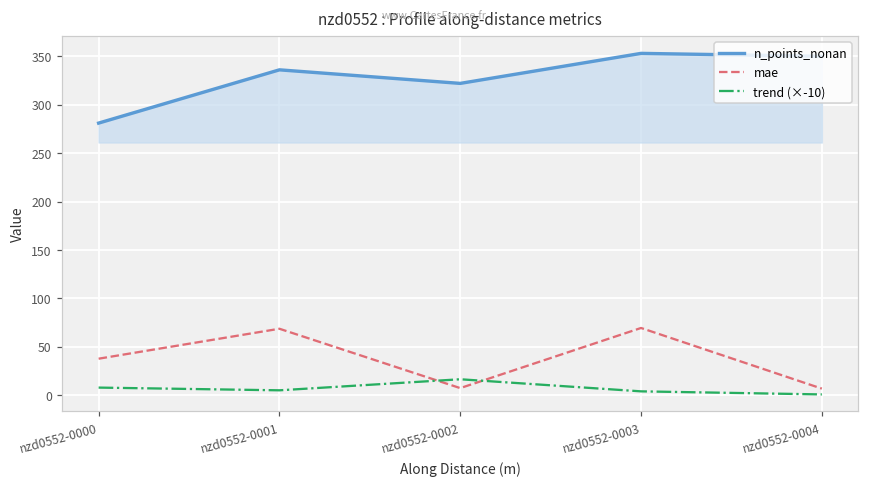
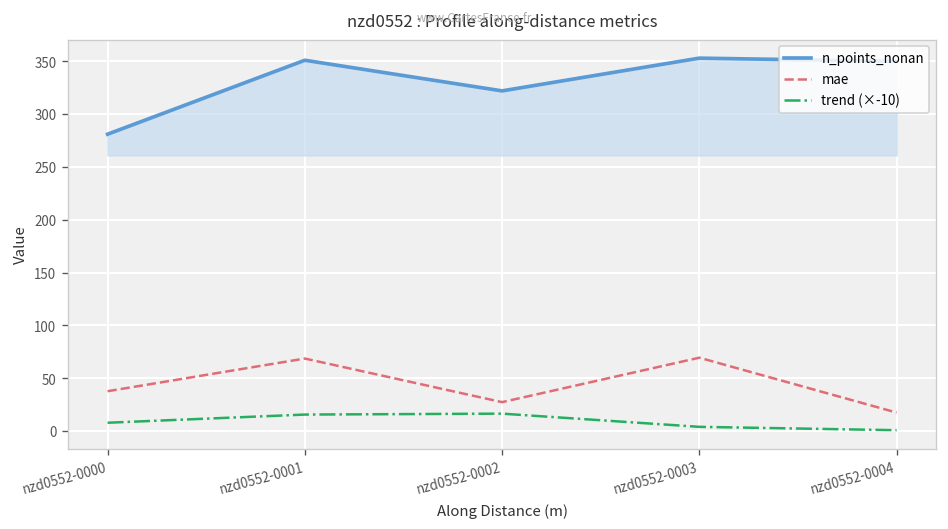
n_points_nonan, nzd0552-0001: 340 -> 350
trend (×-10), nzd0552-0001: 10 -> 20
mae, nzd0552-0002: 10 -> 30
mae, nzd0552-0004: 10 -> 20
